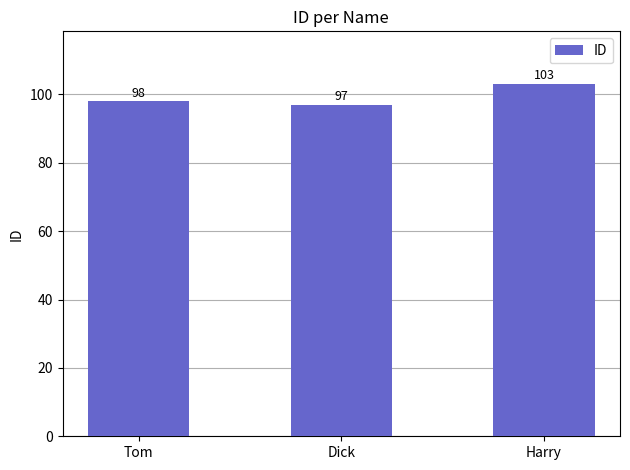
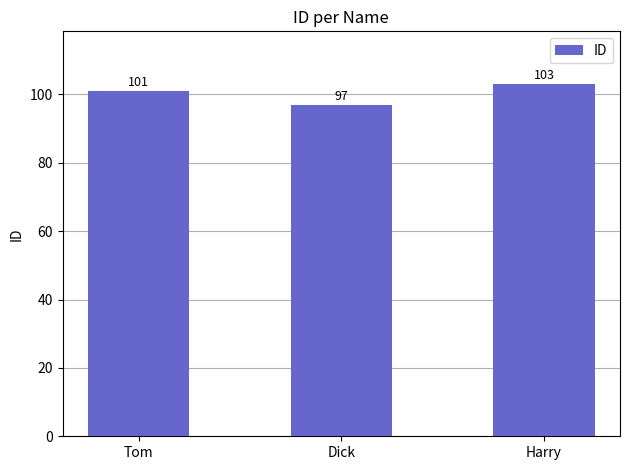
Tom: 98 -> 101
